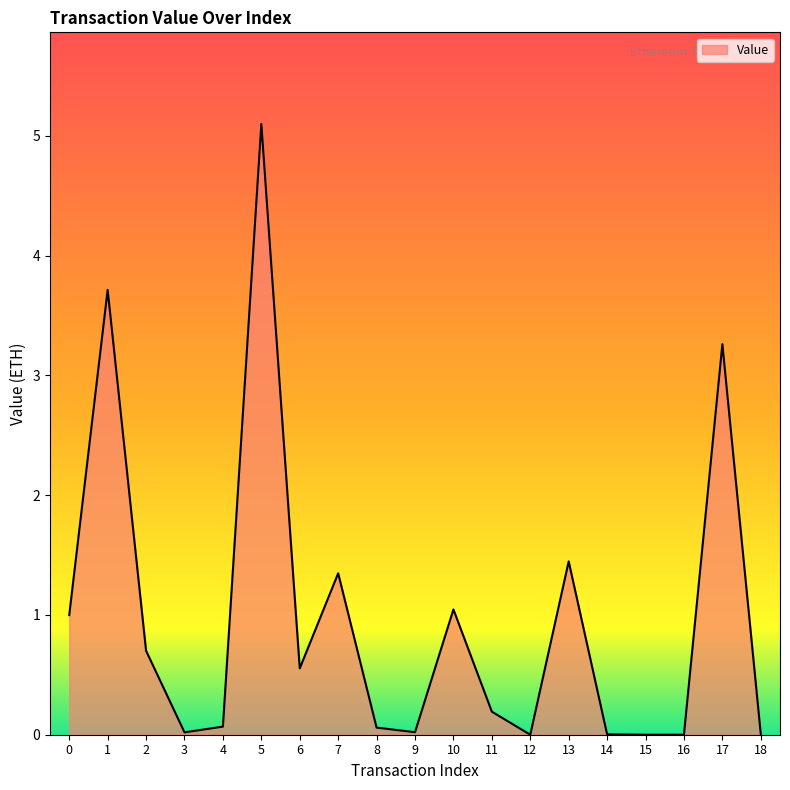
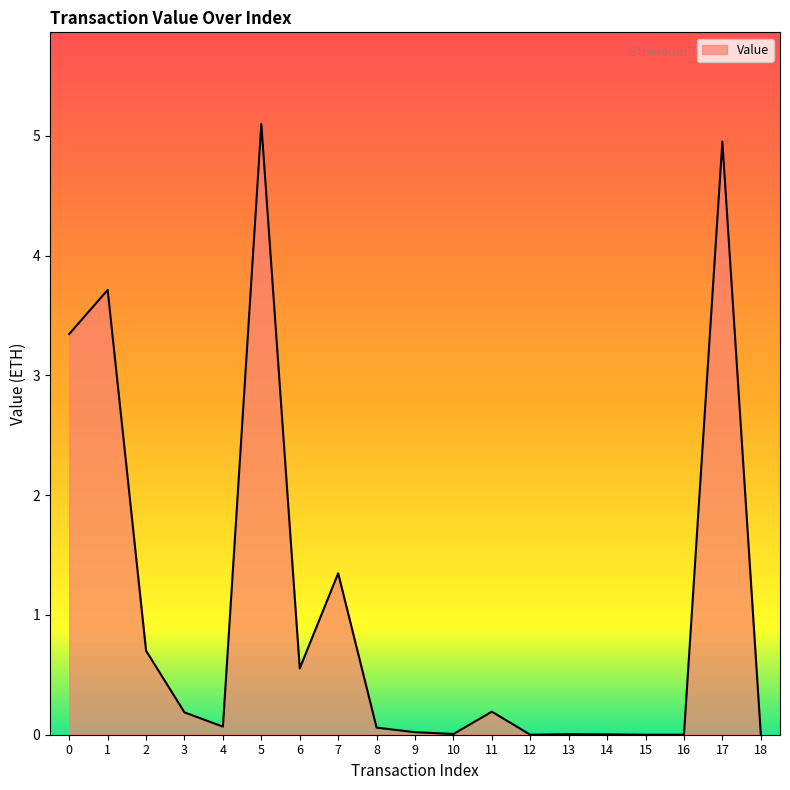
0: 1.00 -> 3.35
3: 0.02 -> 0.19
10: 1.05 -> 0.01
13: 1.45 -> 0.01
17: 3.26 -> 4.95
